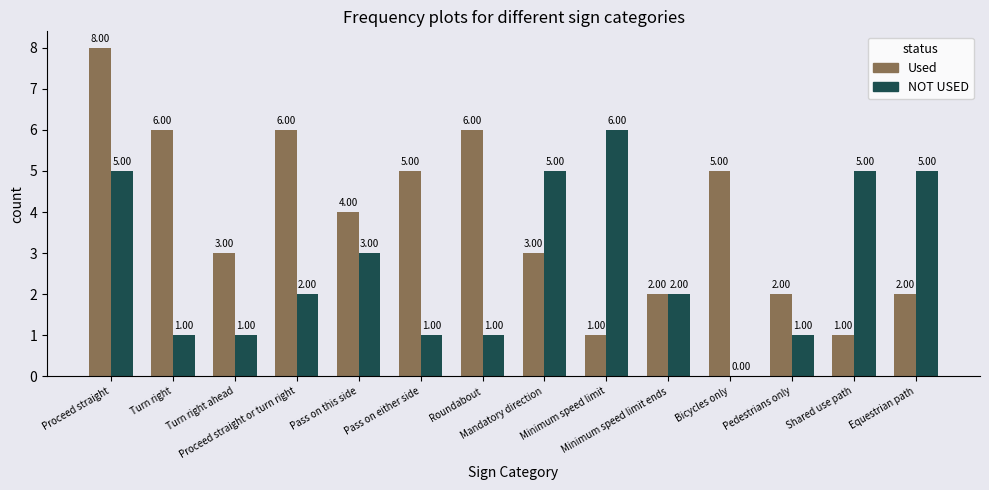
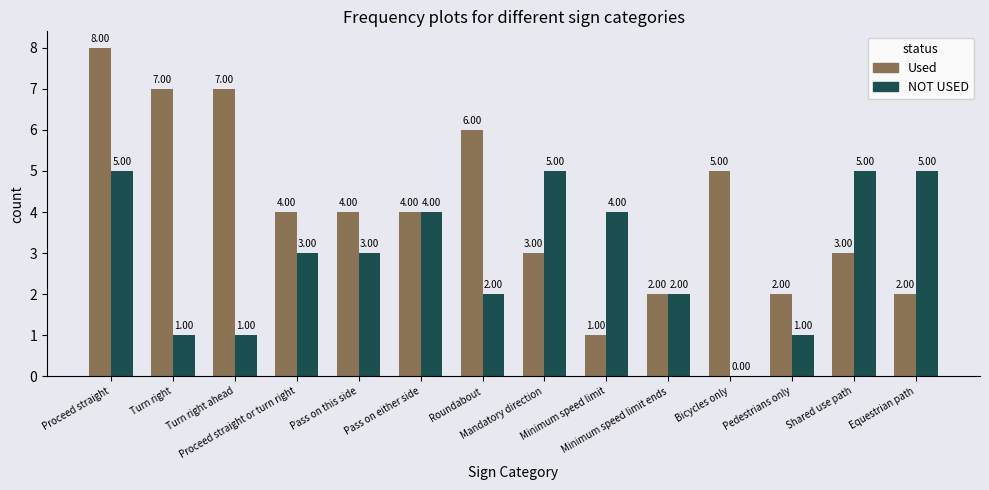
Used, Turn right: 6.00 -> 7.00
Used, Turn right ahead: 3.00 -> 7.00
Used, Proceed straight or turn right: 6.00 -> 4.00
NOT USED, Proceed straight or turn right: 2.00 -> 3.00
Used, Pass on either side: 5.00 -> 4.00
NOT USED, Pass on either side: 1.00 -> 4.00
NOT USED, Roundabout: 1.00 -> 2.00
NOT USED, Minimum speed limit: 6.00 -> 4.00
Used, Shared use path: 1.00 -> 3.00
